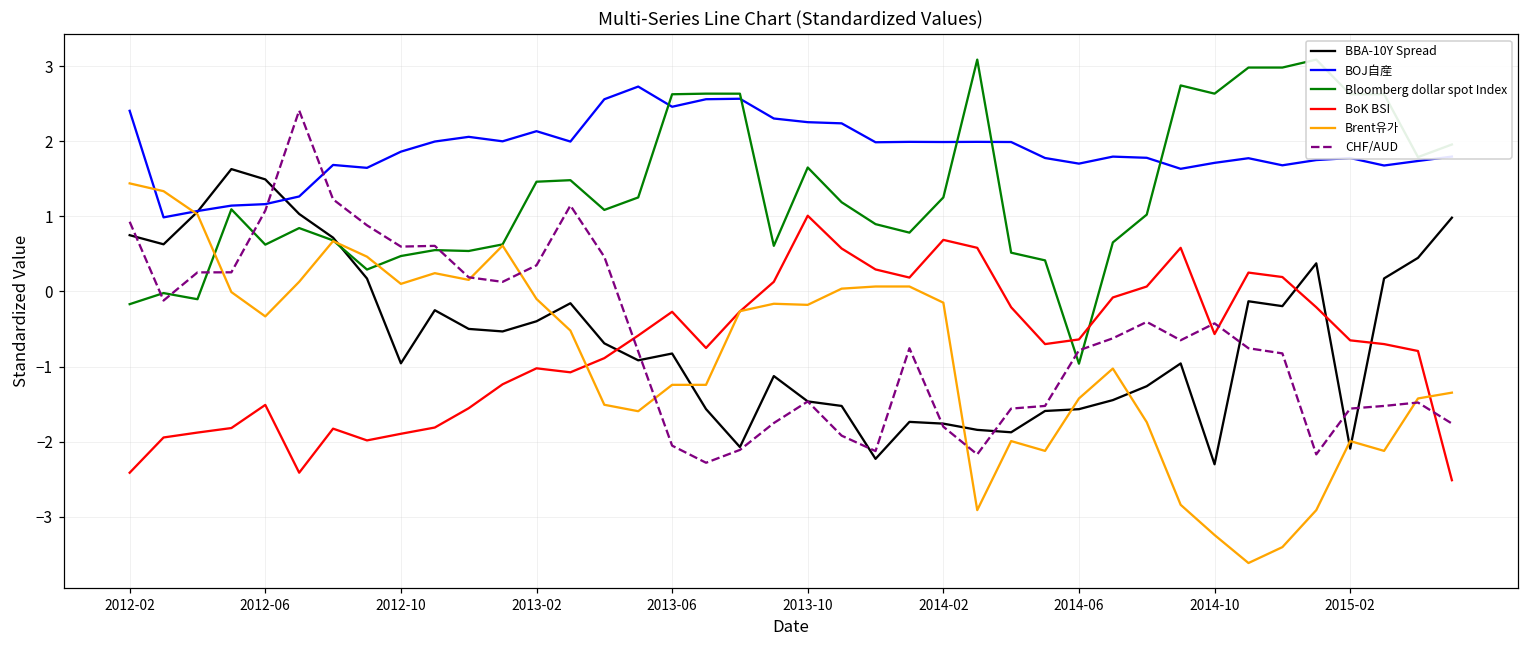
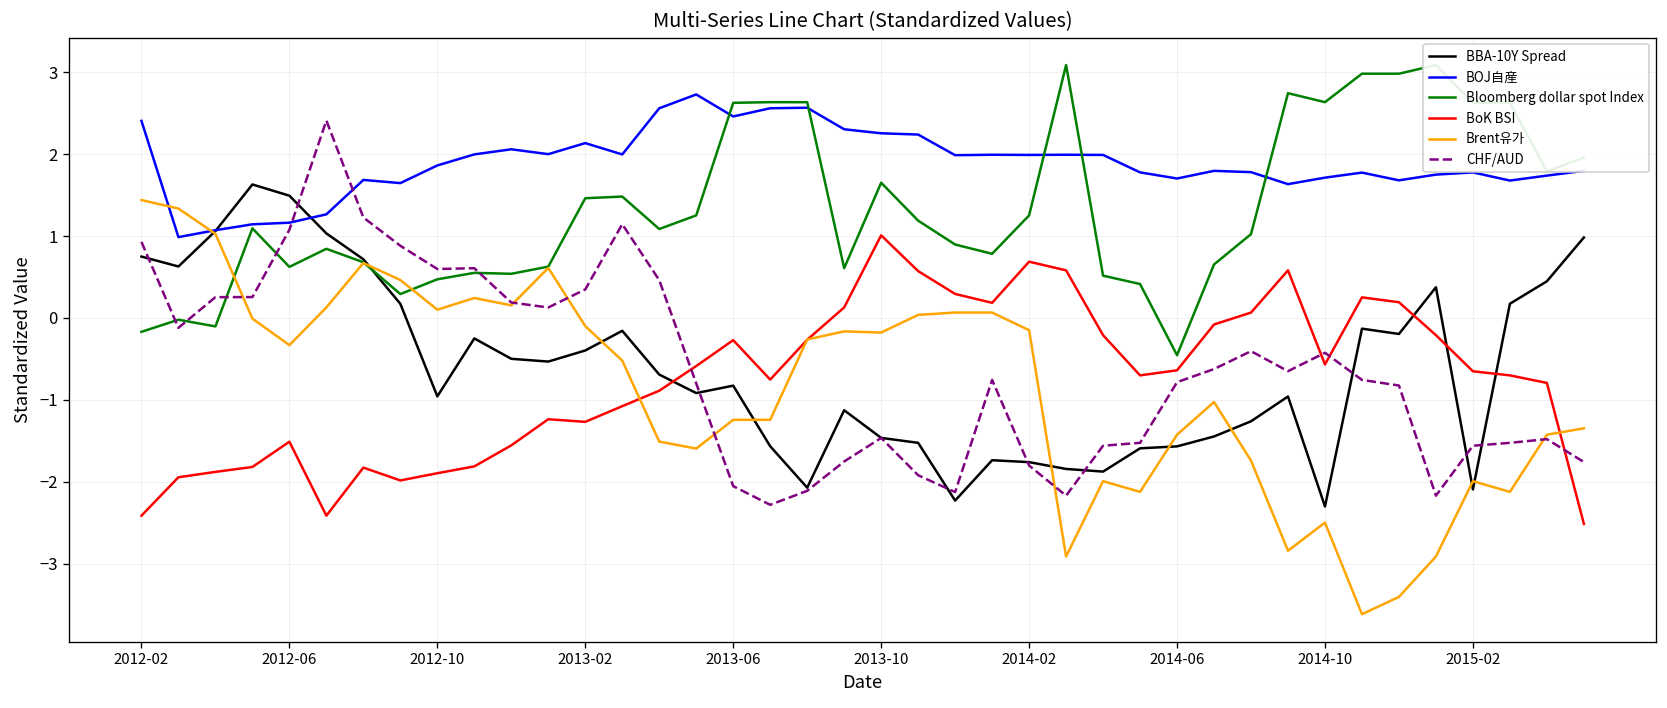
BoK BSI, 2013-02: -1.0 -> -1.3
Bloomberg dollar spot Index, 2014-06: -1.0 -> -0.5
Brent유가, 2014-10: -3.2 -> -2.5
